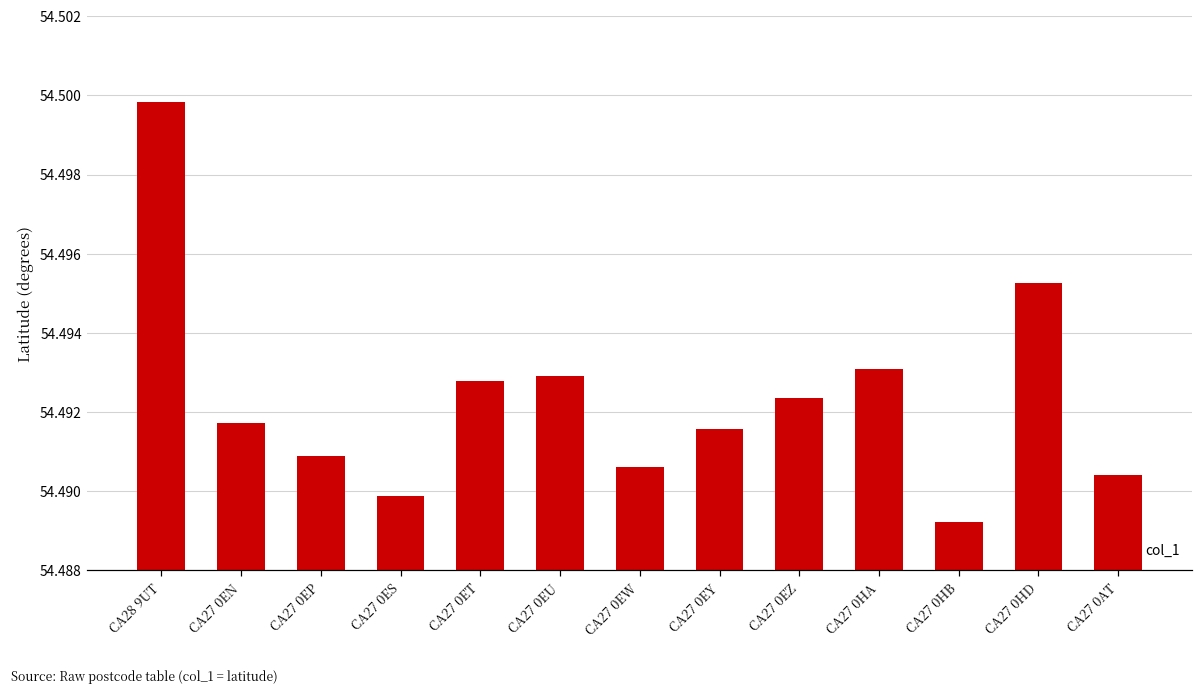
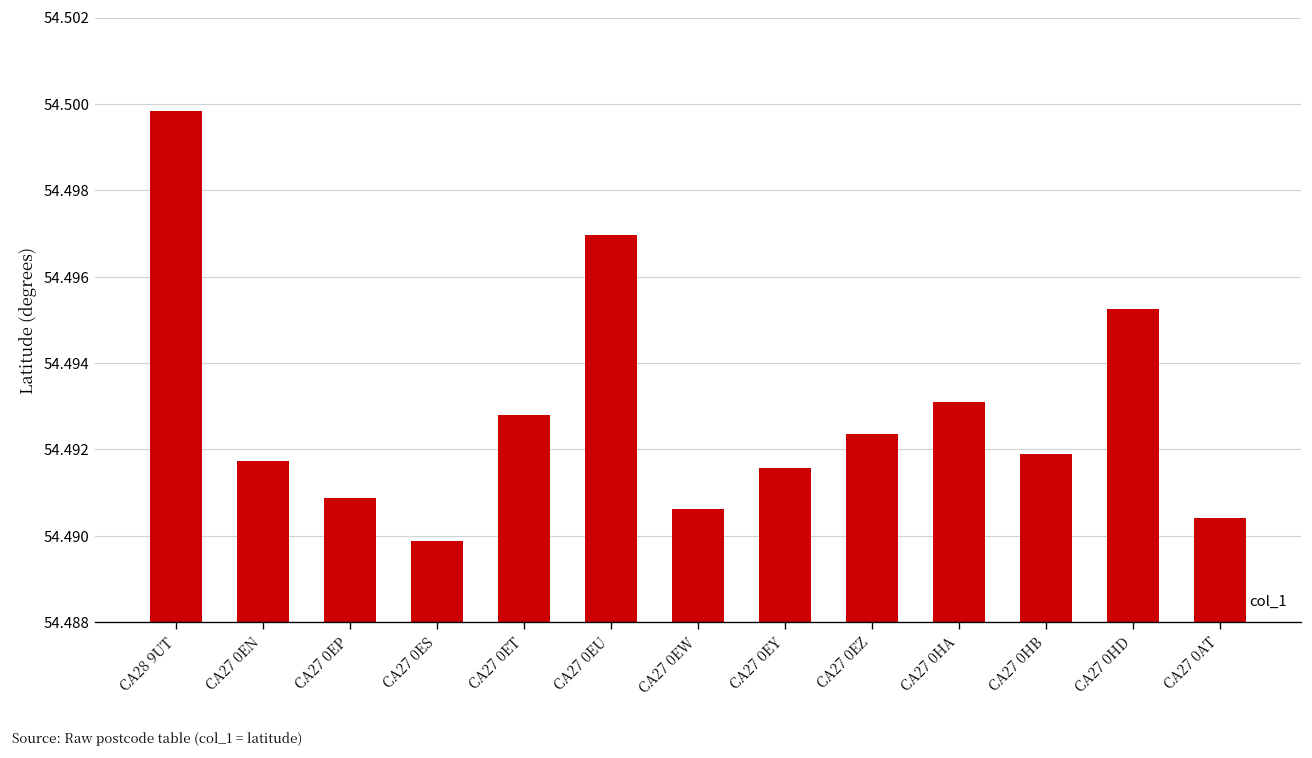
CA27 0EU: 54.4929 -> 54.4970
CA27 0HB: 54.4892 -> 54.4919
